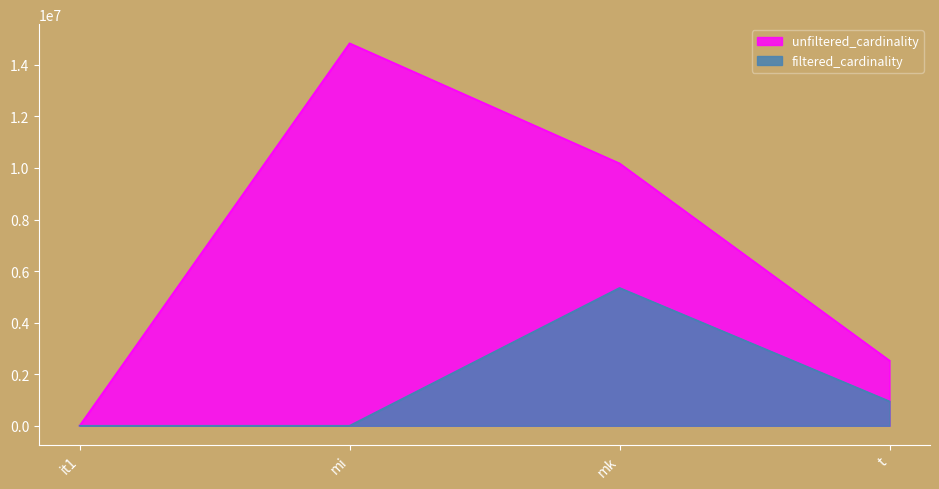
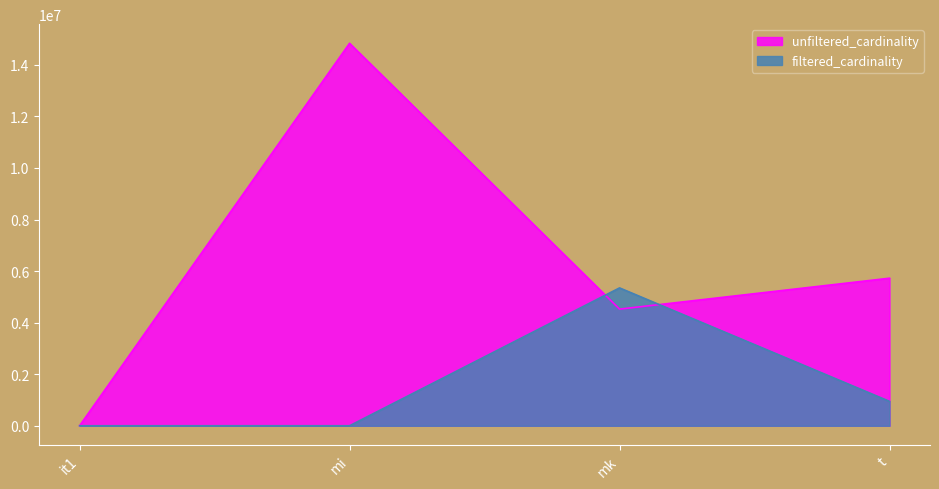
unfiltered_cardinality, mk: 10200000 -> 4500000
unfiltered_cardinality, t: 2500000 -> 5700000
